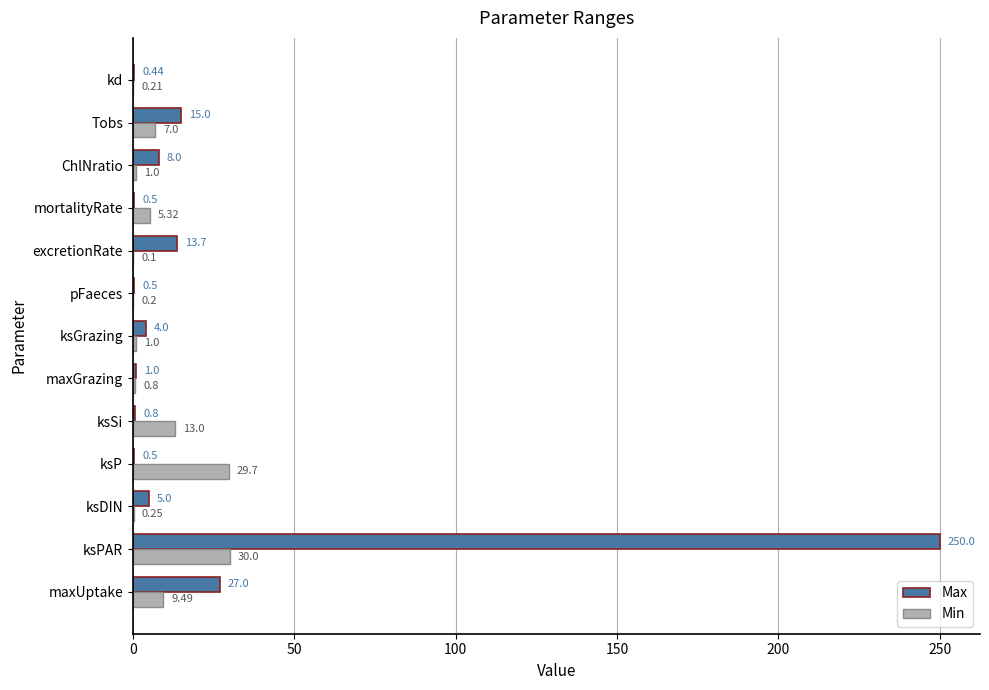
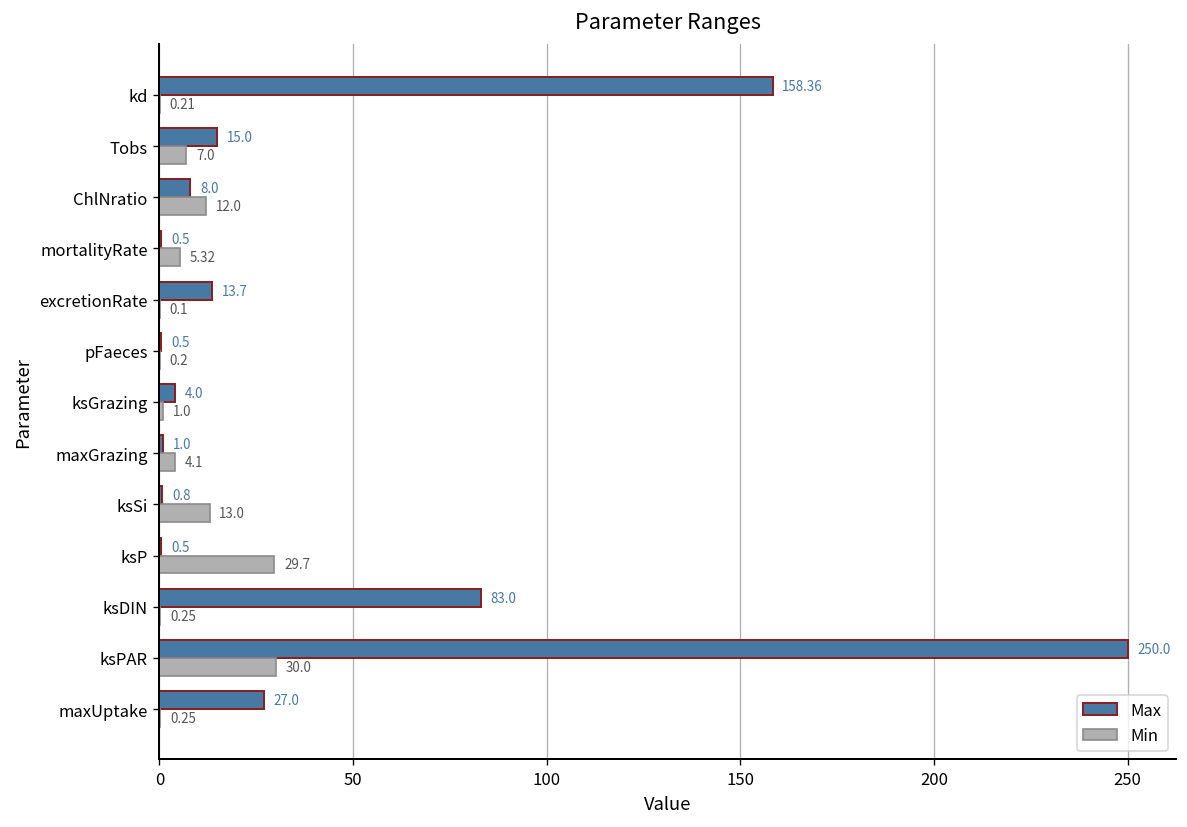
Max, kd: 0.44 -> 158.36
Min, ChlNratio: 1.0 -> 12.0
Min, maxGrazing: 0.8 -> 4.1
Max, ksDIN: 5.0 -> 83.0
Min, maxUptake: 9.49 -> 0.25
